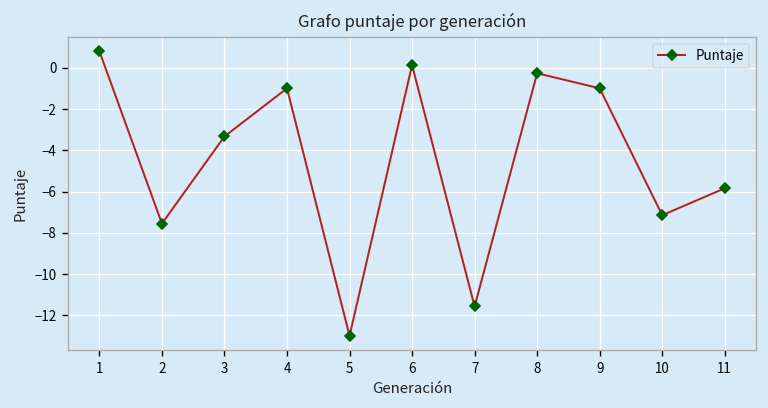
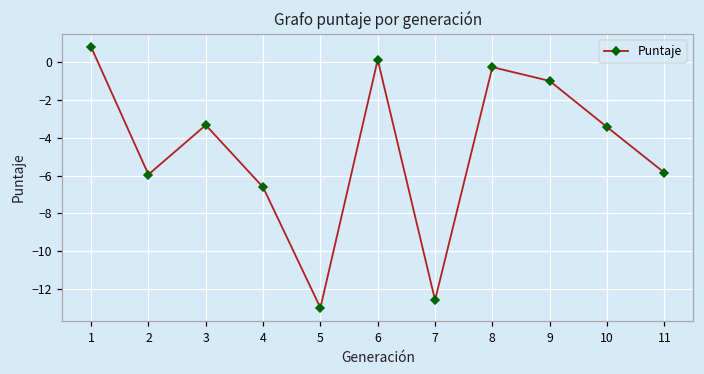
2: -7.6 -> -5.9
4: -1.0 -> -6.6
7: -11.6 -> -12.6
10: -7.1 -> -3.4
